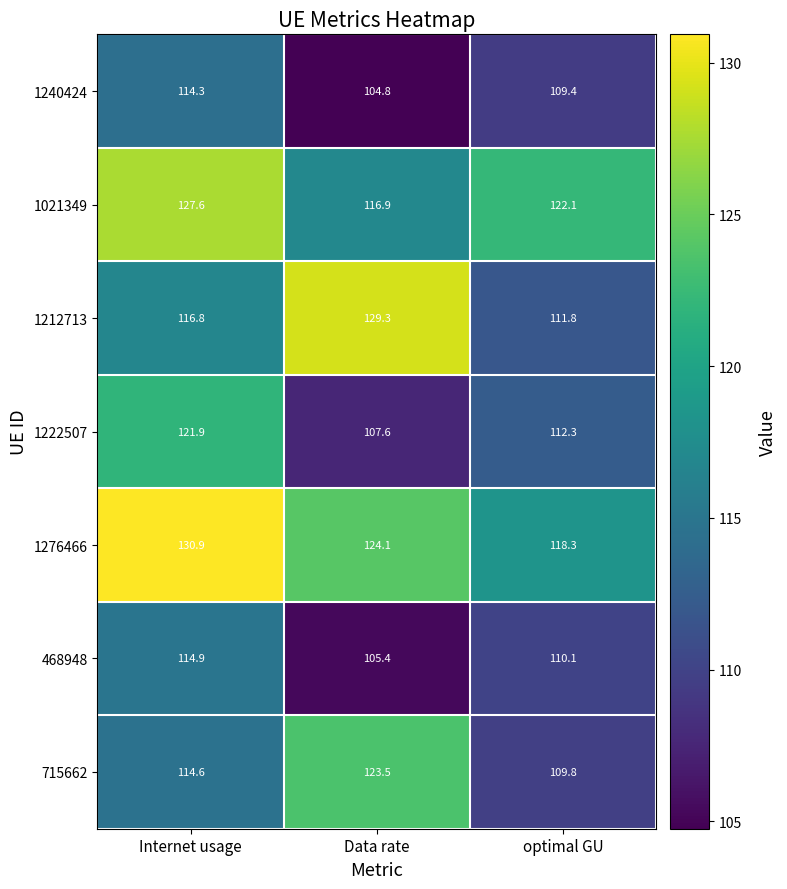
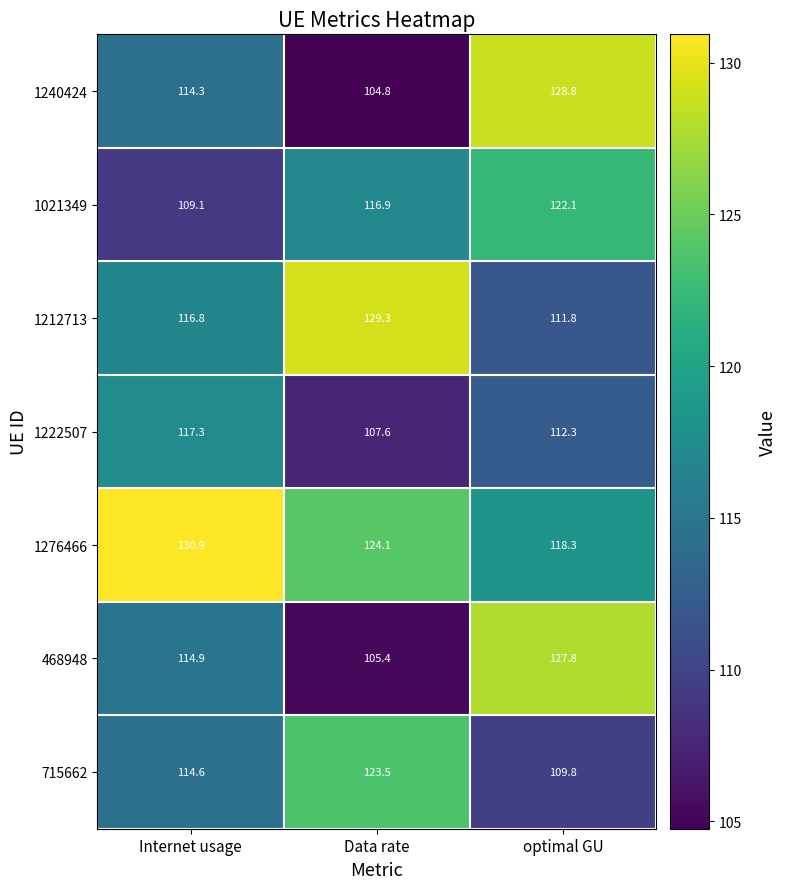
1240424, optimal GU: 109.4 -> 128.8
1021349, Internet usage: 127.6 -> 109.1
1222507, Internet usage: 121.9 -> 117.3
468948, optimal GU: 110.1 -> 127.8
